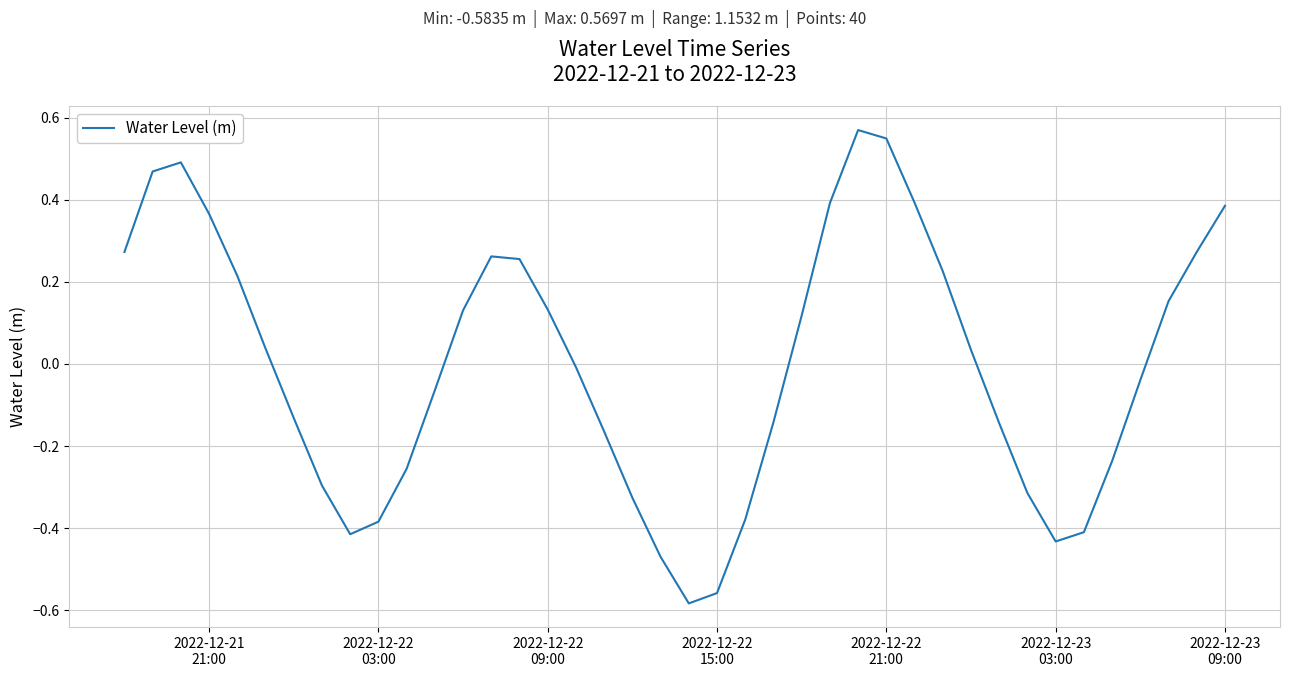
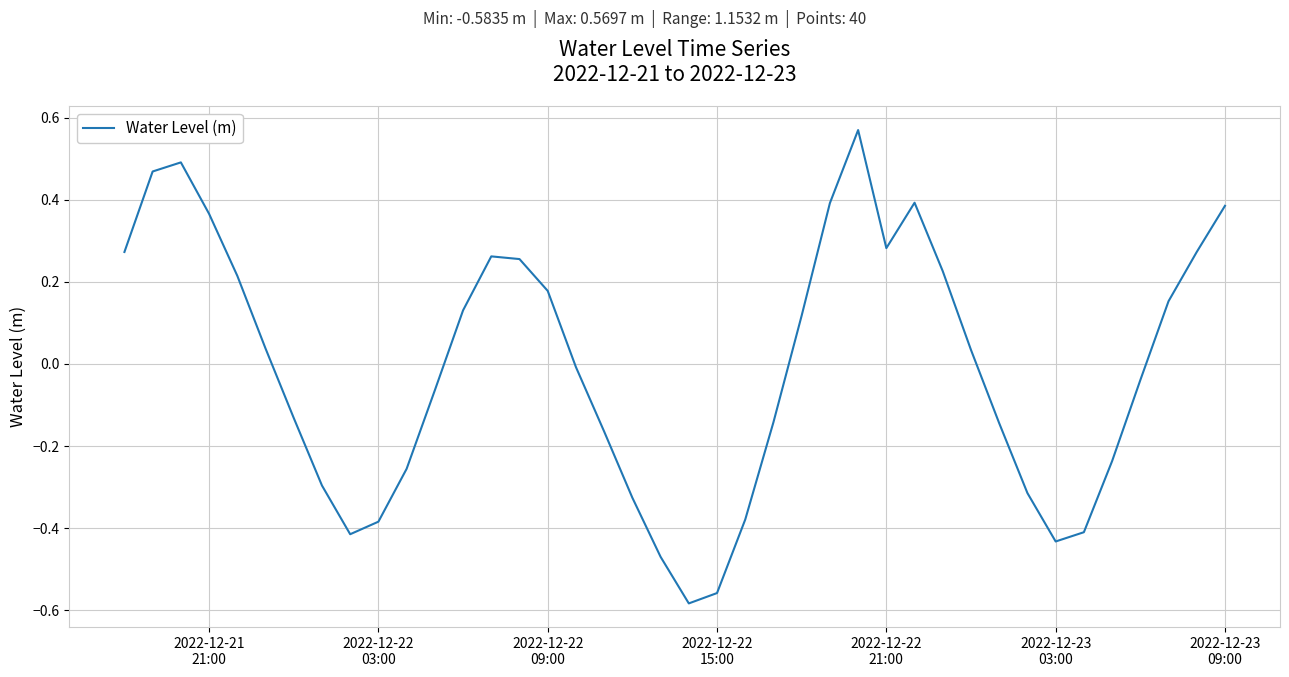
2022-12-22 09:00: 0.13 -> 0.18
2022-12-22 21:00: 0.55 -> 0.28
